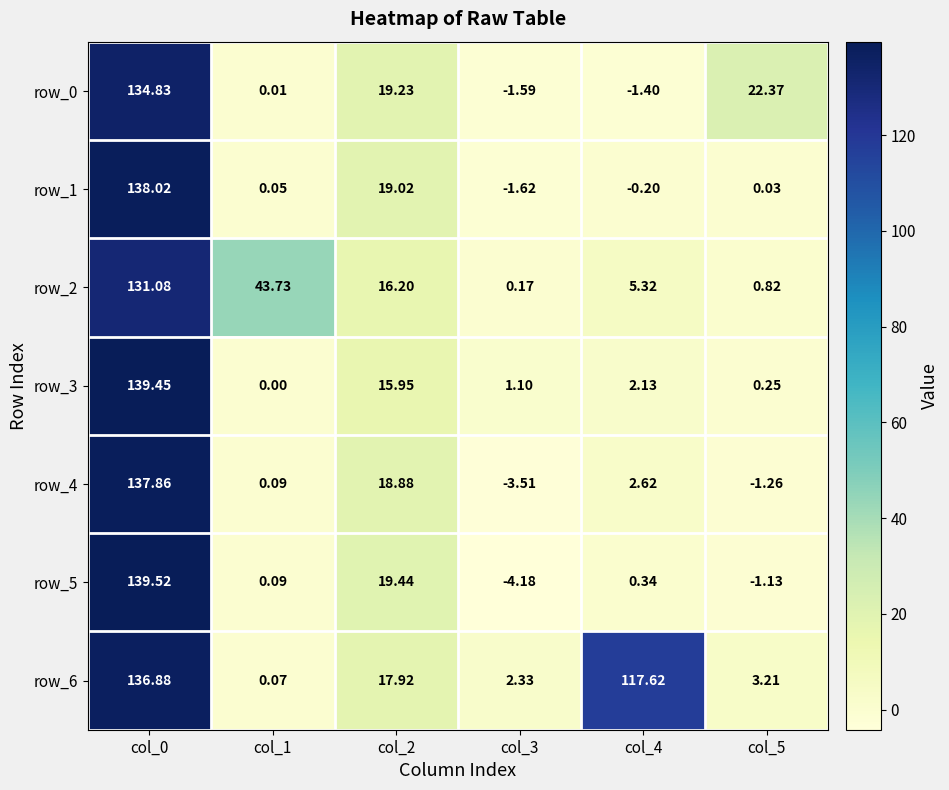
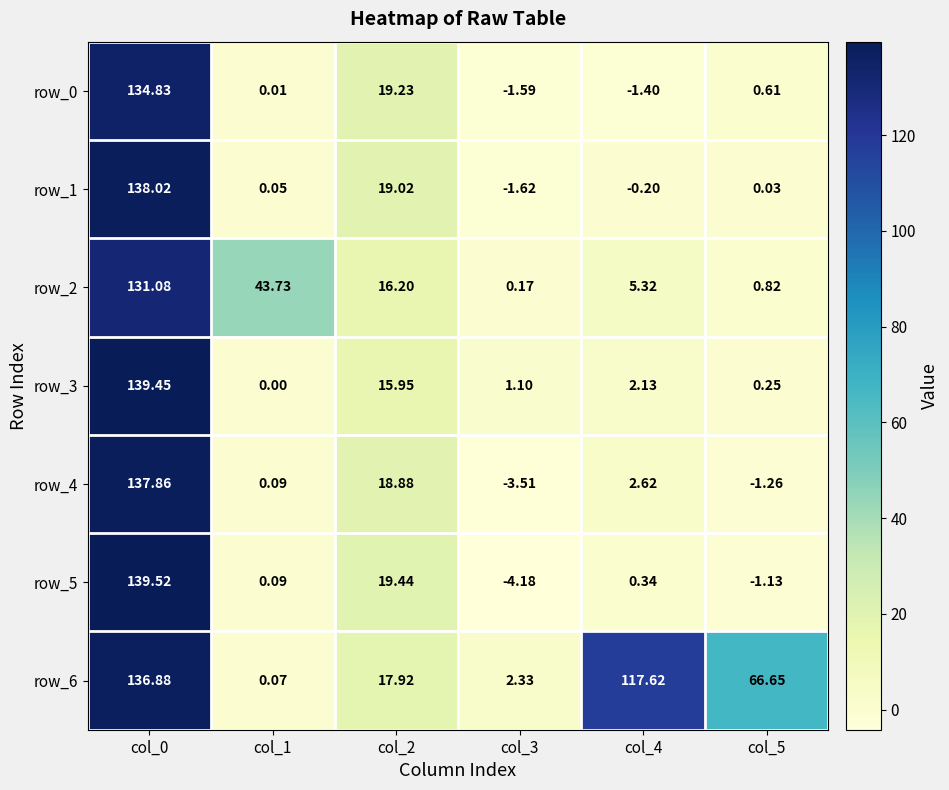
row_0, col_5: 22.37 -> 0.61
row_6, col_5: 3.21 -> 66.65
